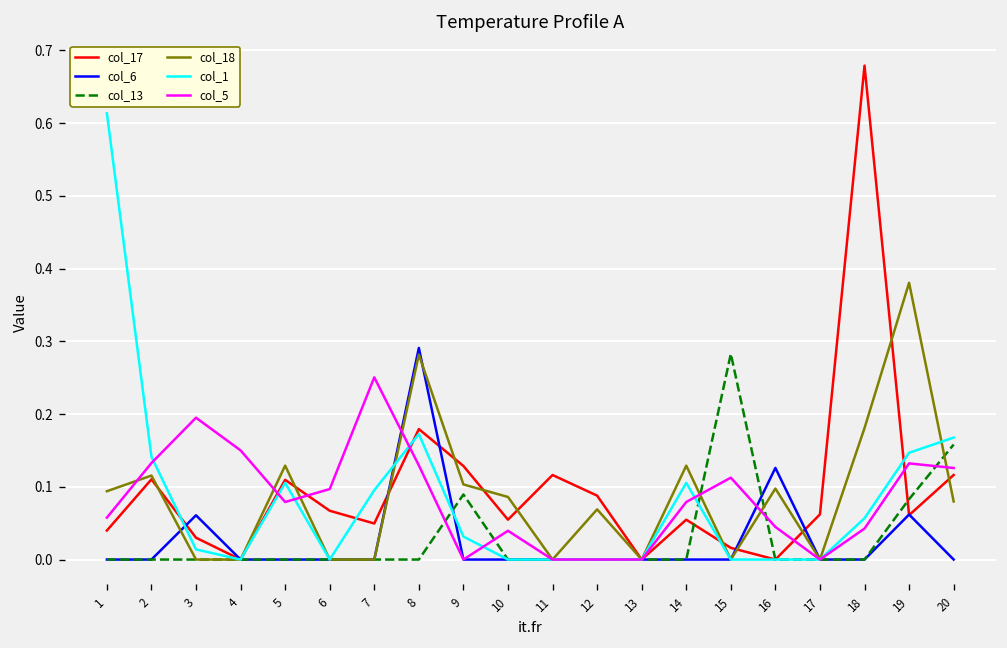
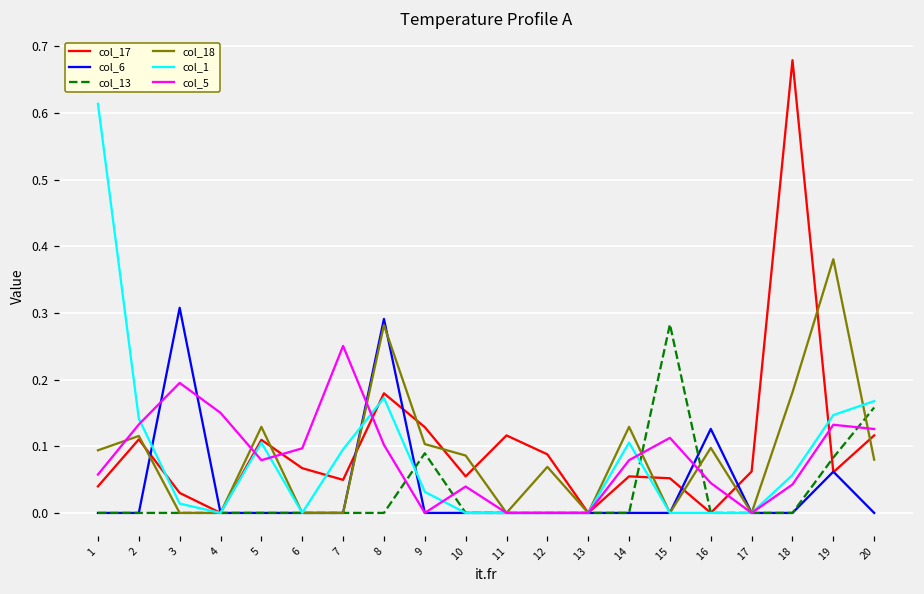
col_6, 3: 0.06 -> 0.31
col_5, 8: 0.13 -> 0.10
col_17, 15: 0.02 -> 0.05
